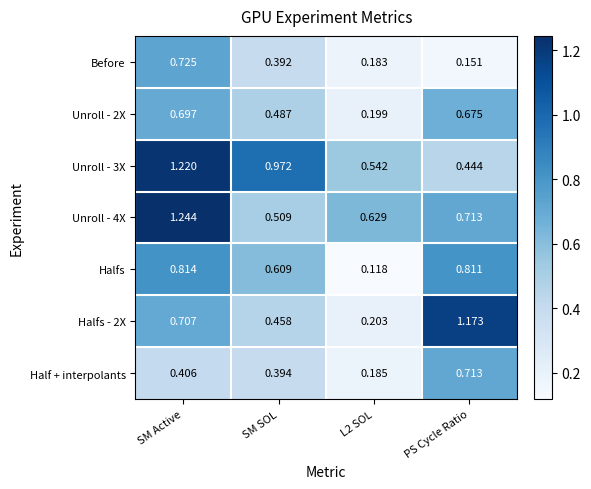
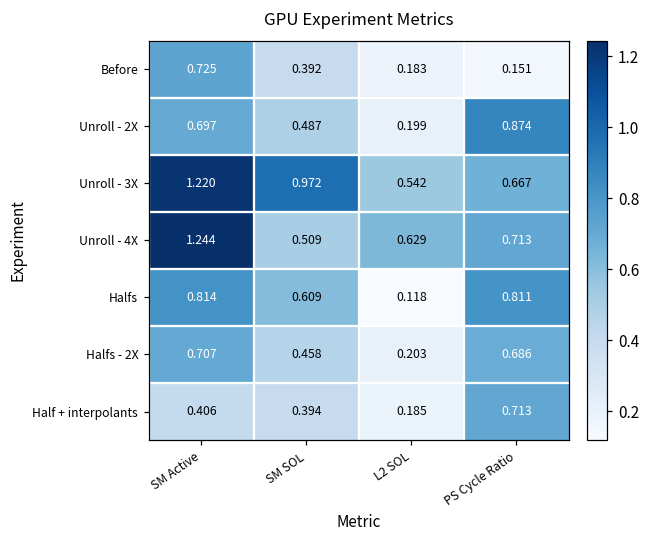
Unroll - 2X, PS Cycle Ratio: 0.675 -> 0.874
Unroll - 3X, PS Cycle Ratio: 0.444 -> 0.667
Halfs - 2X, PS Cycle Ratio: 1.173 -> 0.686
